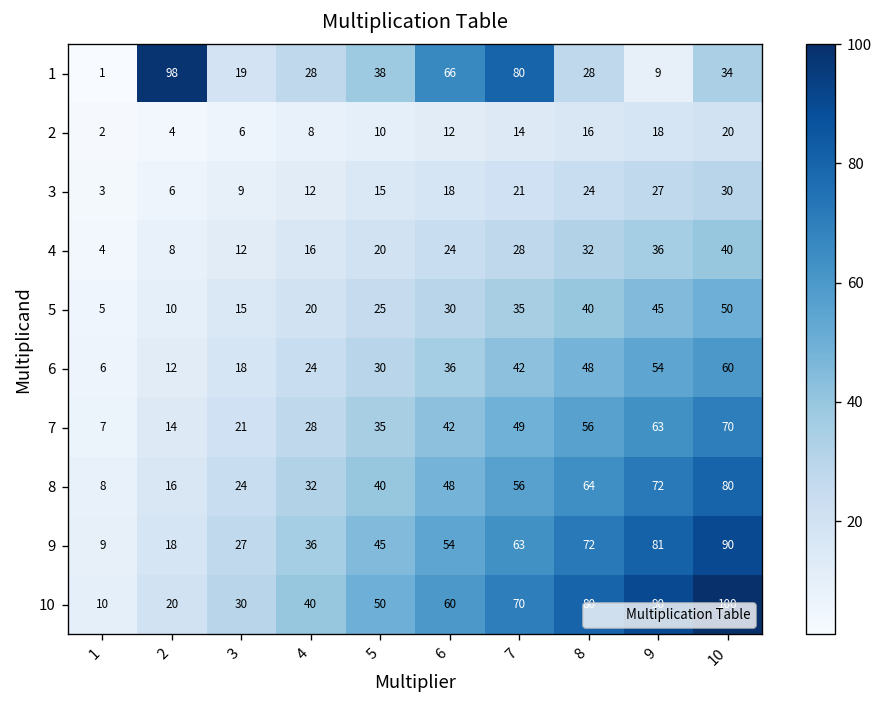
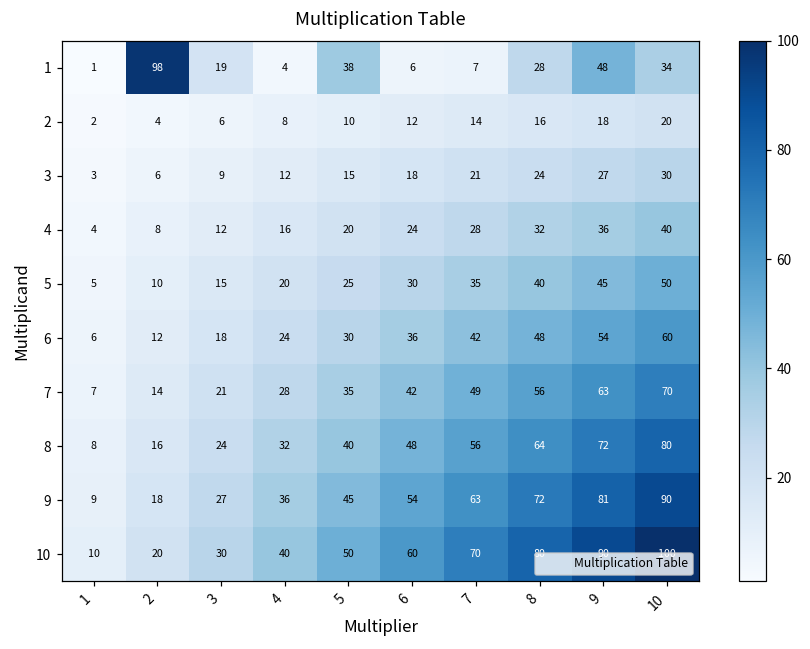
1, 4: 28 -> 4
1, 6: 66 -> 6
1, 7: 80 -> 7
1, 9: 9 -> 48
